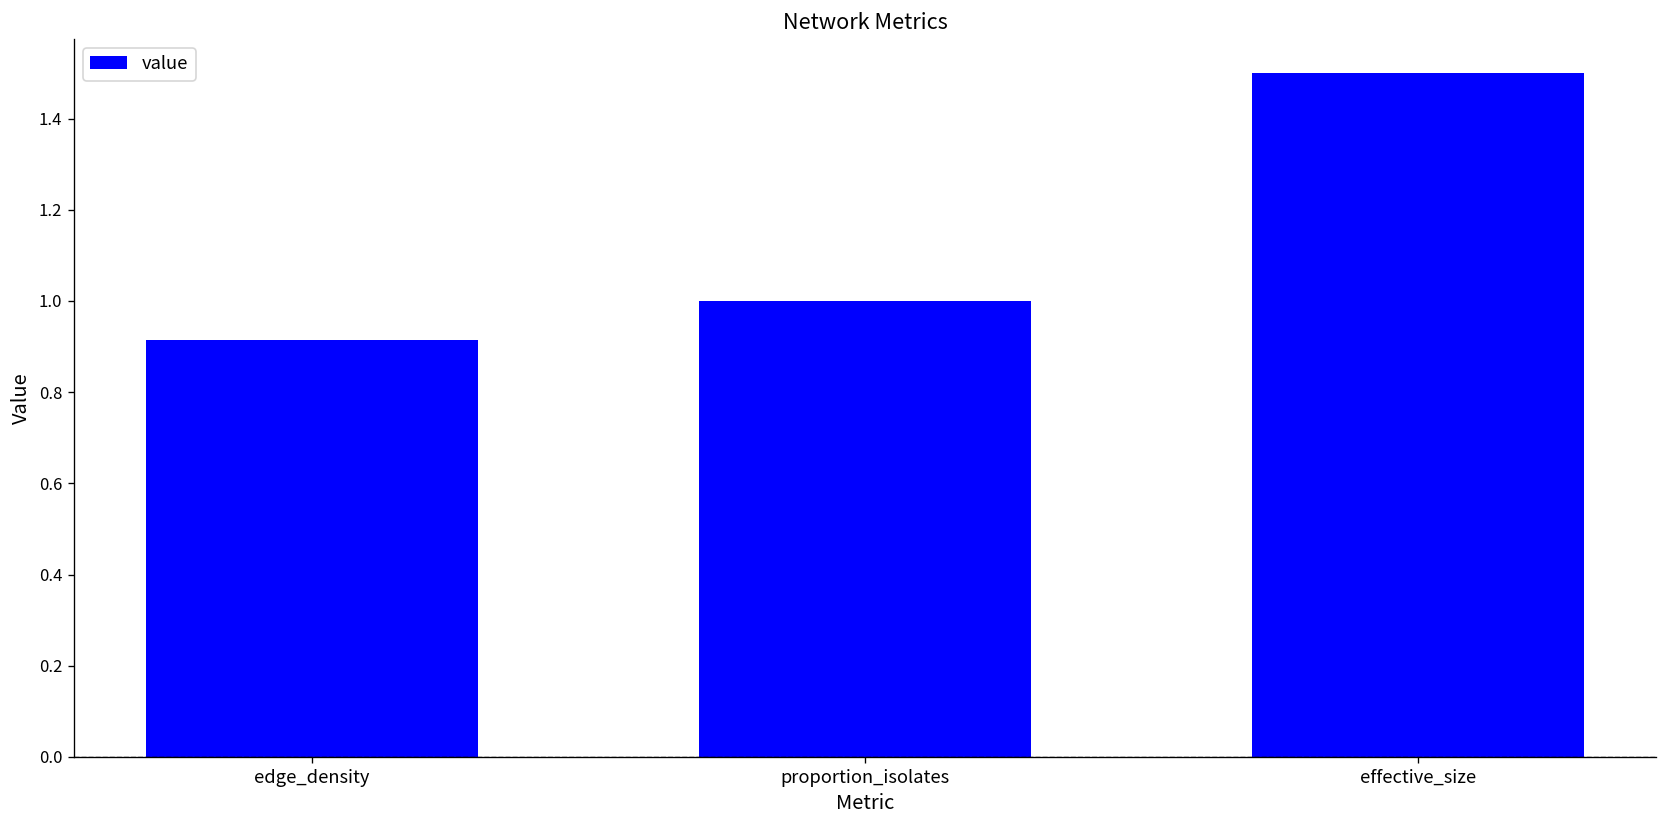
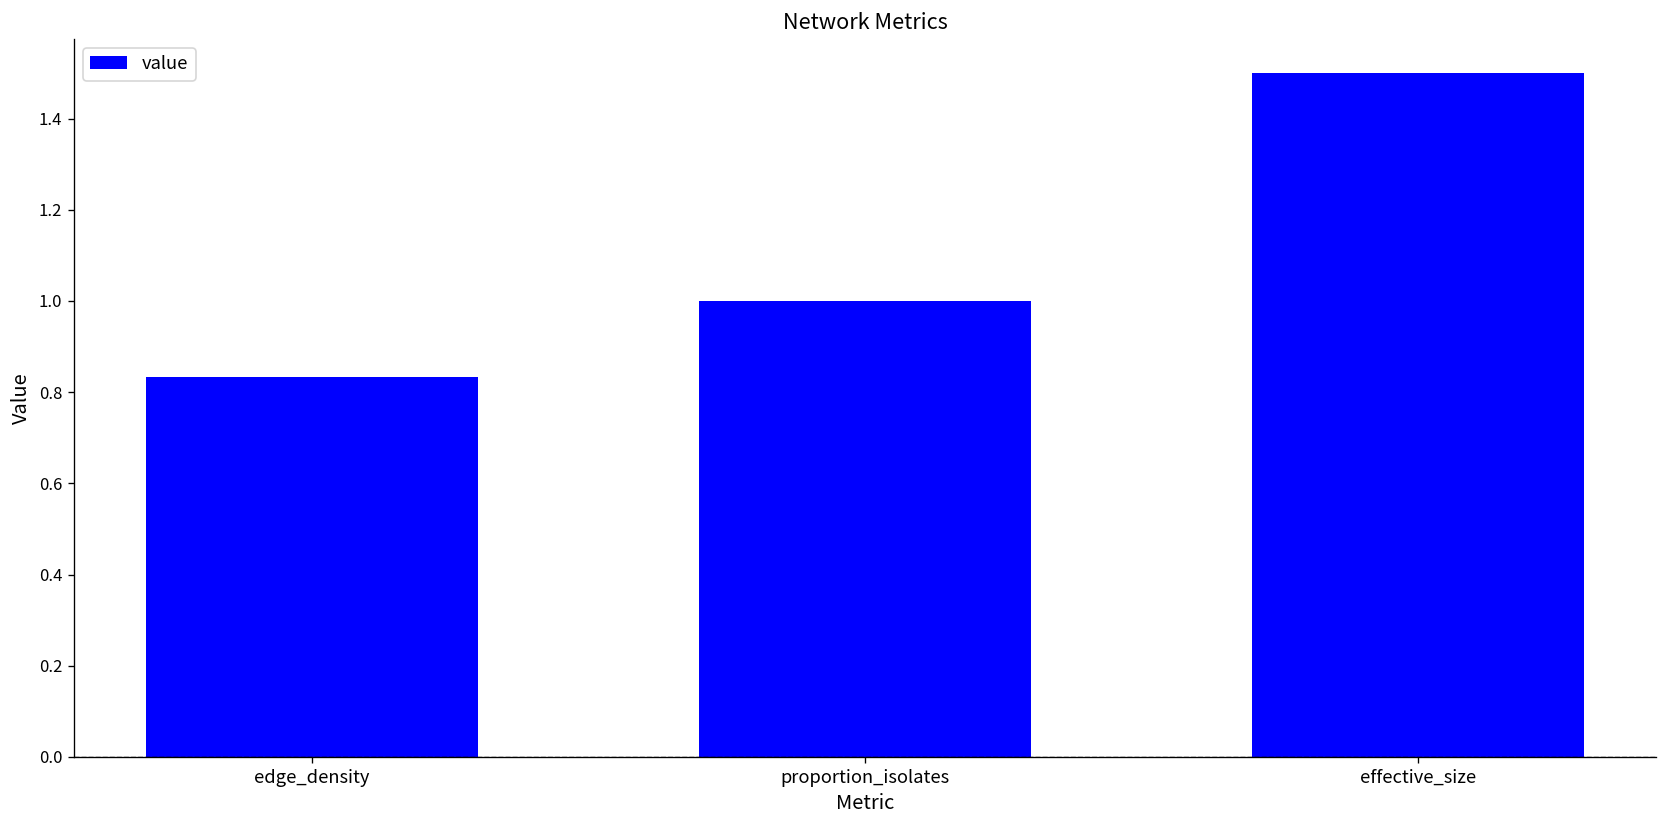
edge_density: 0.91 -> 0.83
